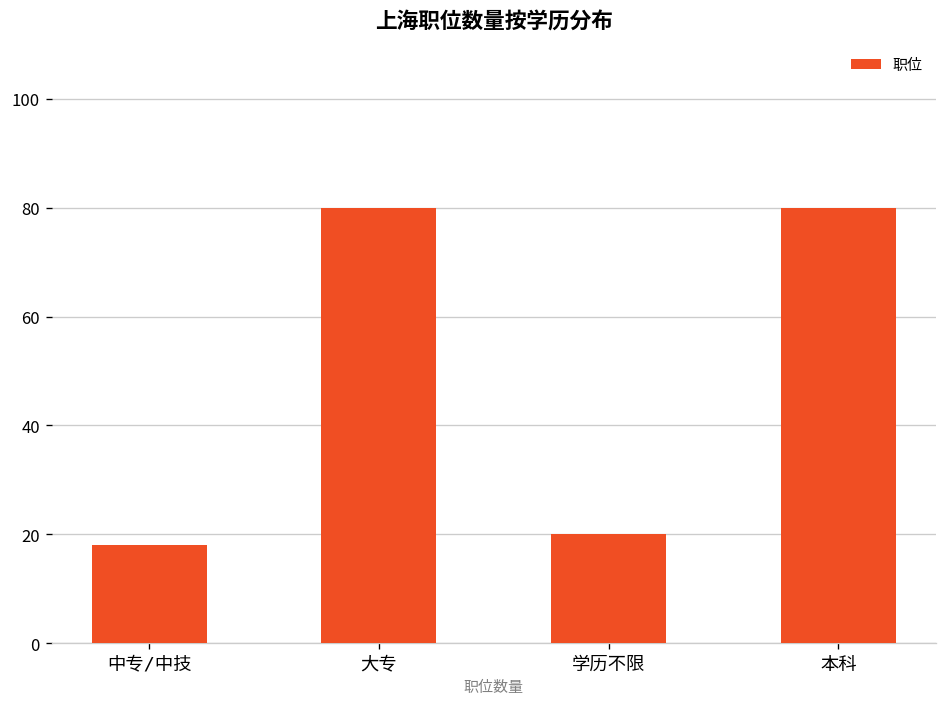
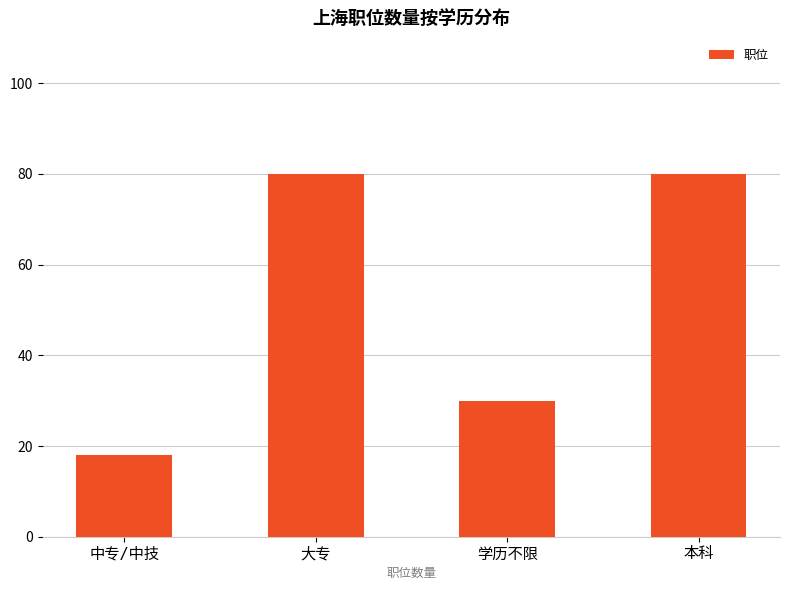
学历不限: 20 -> 30
